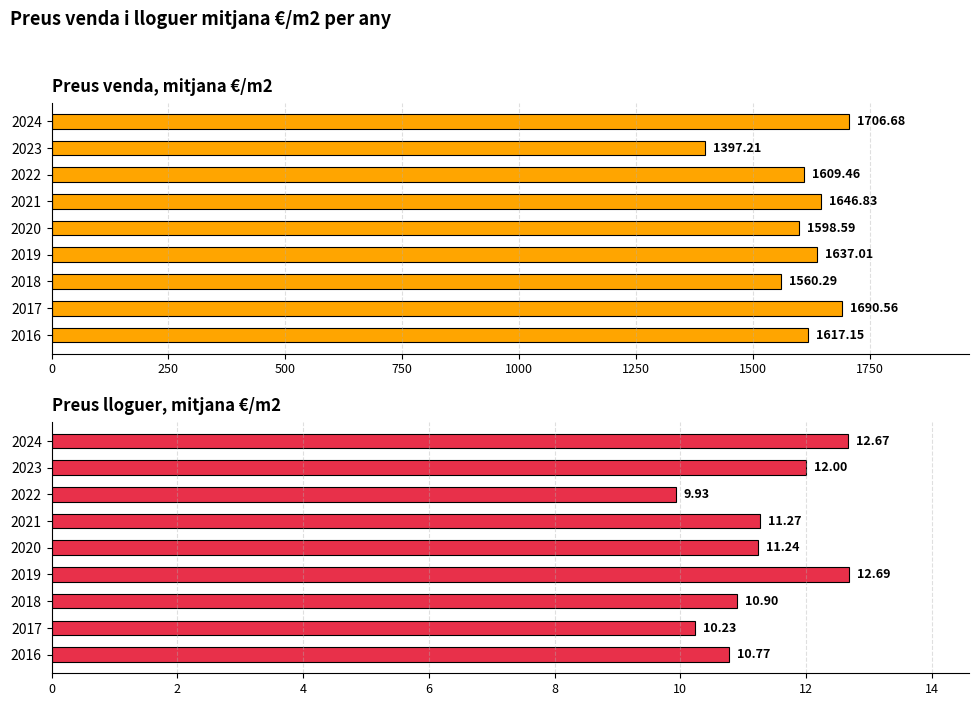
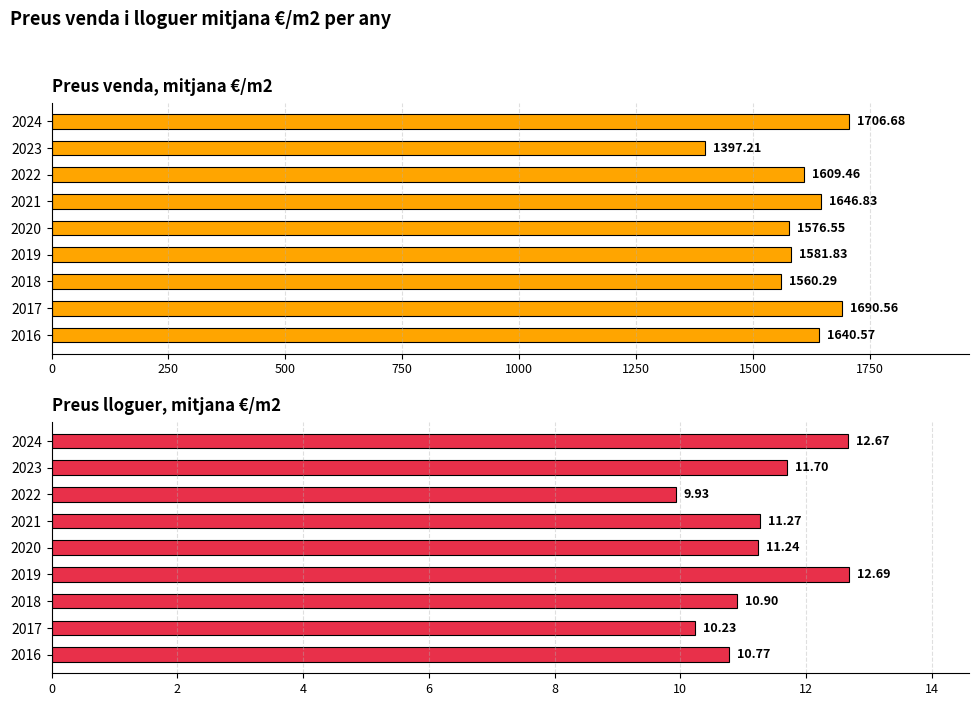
Preus venda, mitjana €/m2, 2020: 1598.59 -> 1576.55
Preus venda, mitjana €/m2, 2019: 1637.01 -> 1581.83
Preus venda, mitjana €/m2, 2016: 1617.15 -> 1640.57
Preus lloguer, mitjana €/m2, 2023: 12.00 -> 11.70
